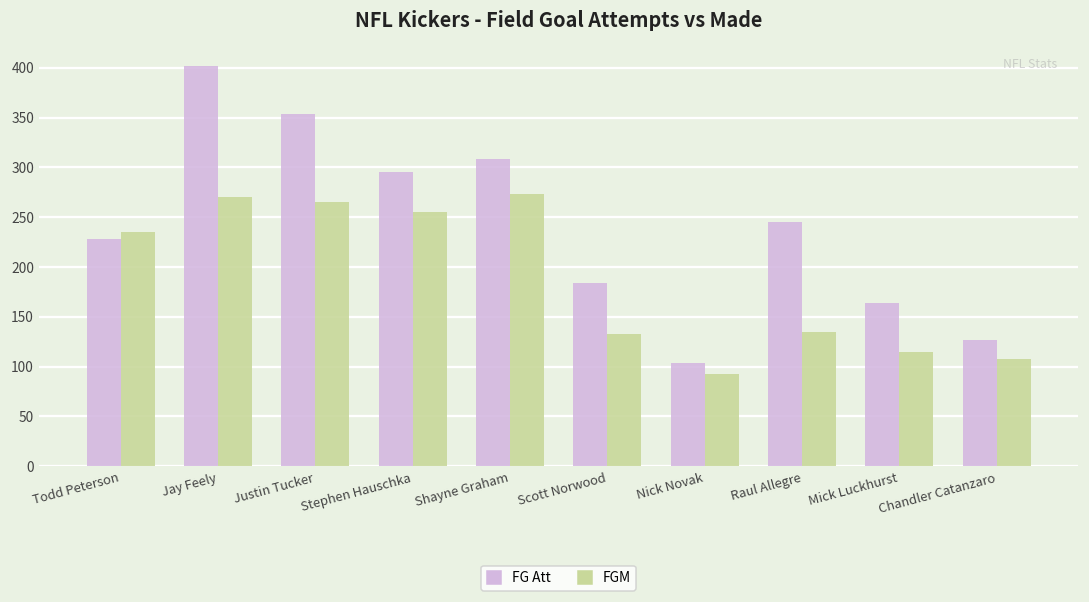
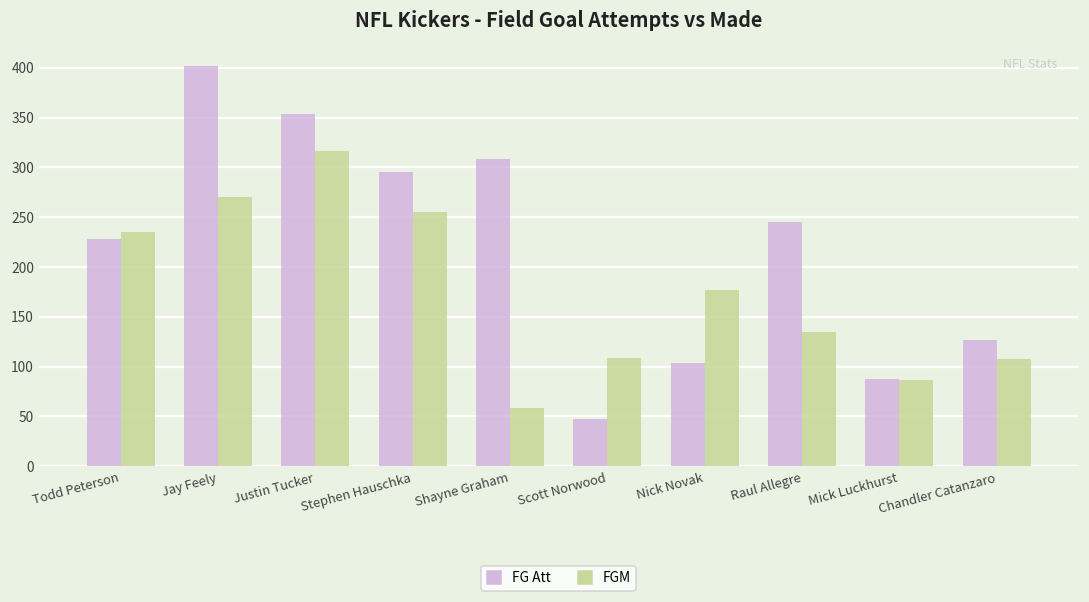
FGM, Justin Tucker: 270 -> 320
FGM, Shayne Graham: 270 -> 60
FG Att, Scott Norwood: 180 -> 50
FGM, Scott Norwood: 130 -> 110
FGM, Nick Novak: 90 -> 180
FG Att, Mick Luckhurst: 160 -> 90
FGM, Mick Luckhurst: 120 -> 90
